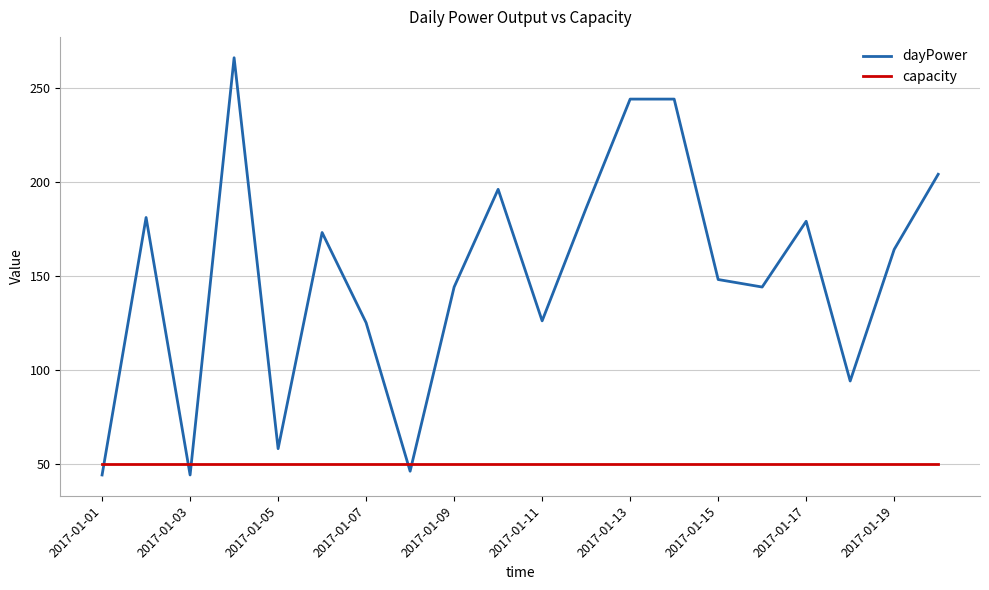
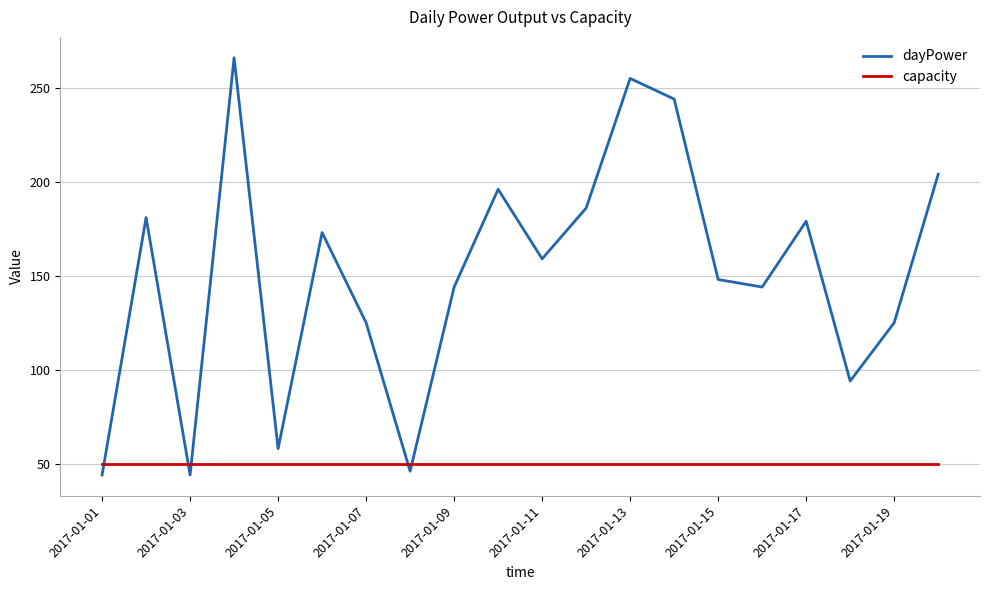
dayPower, 2017-01-11: 126 -> 159
dayPower, 2017-01-13: 244 -> 255
dayPower, 2017-01-19: 164 -> 125
